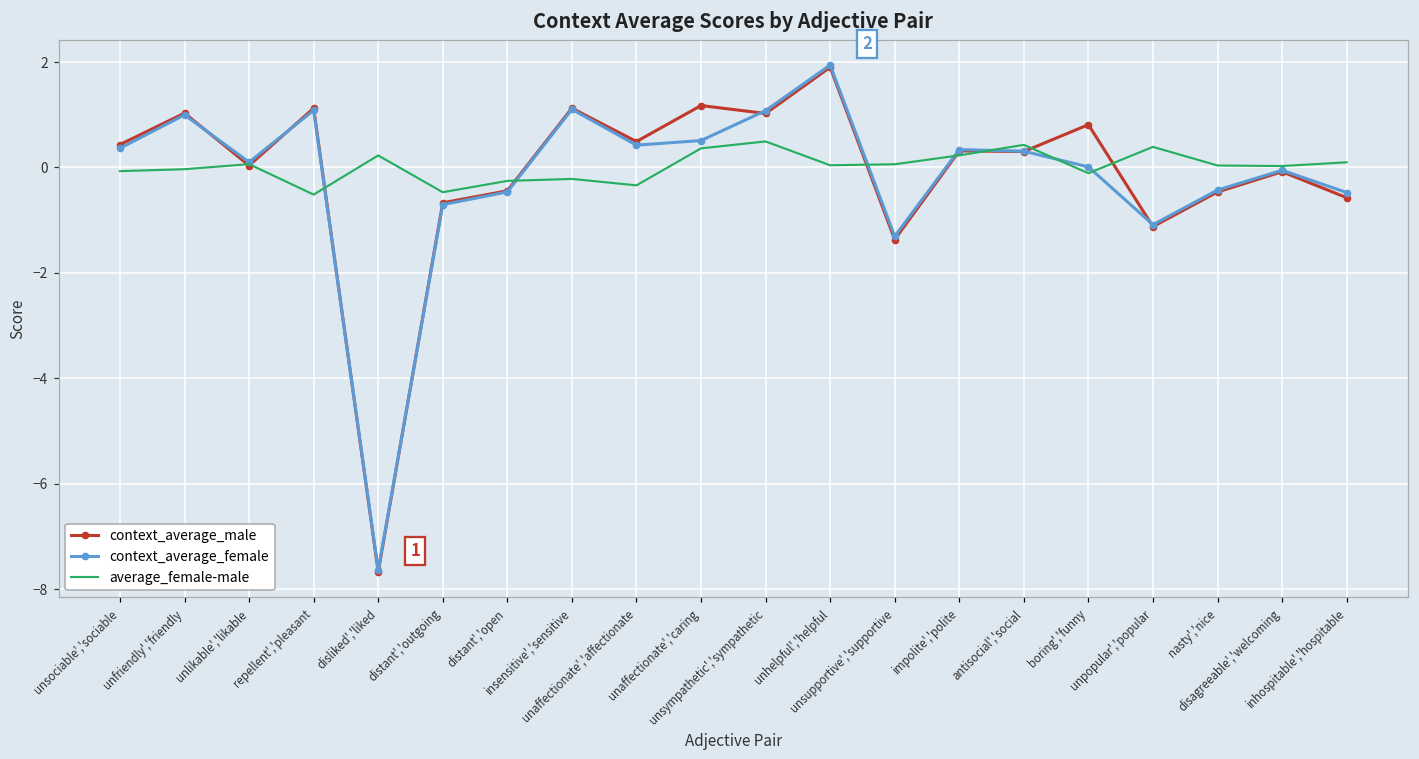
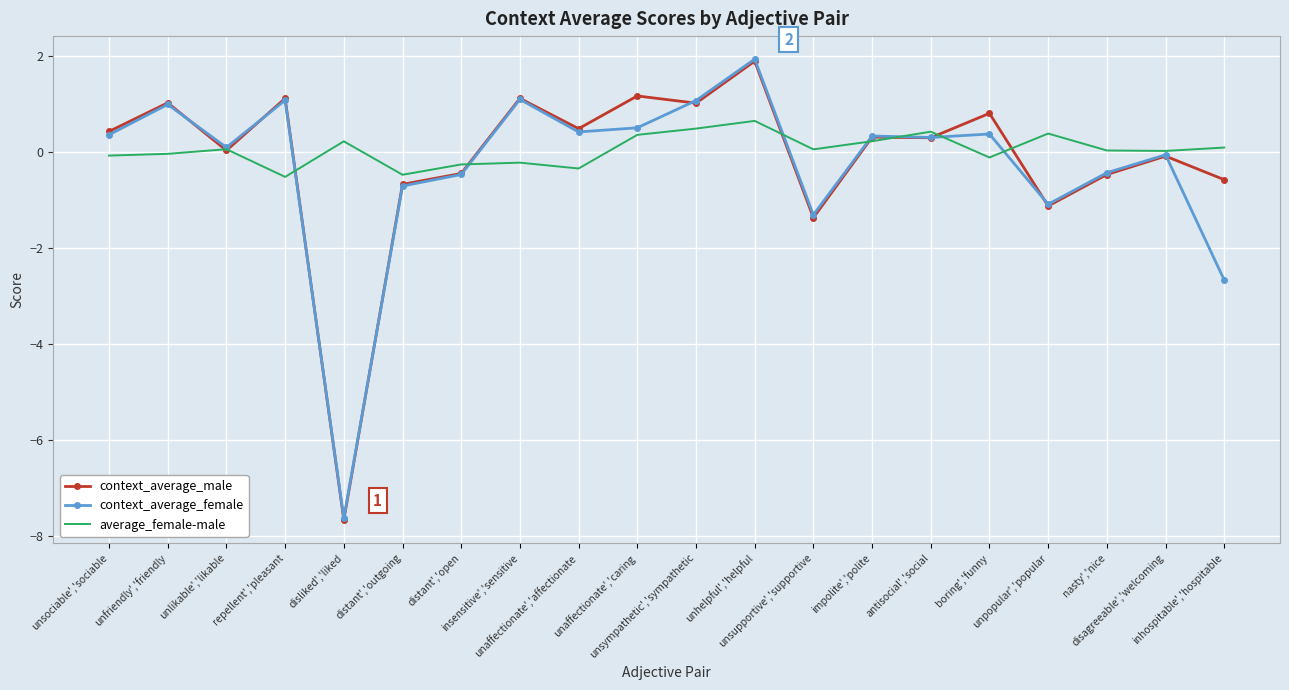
average_female-male, unhelpful','helpful: 0.0 -> 0.7
context_average_female, boring','funny: 0.0 -> 0.4
context_average_female, inhospitable','hospitable: -0.5 -> -2.7
